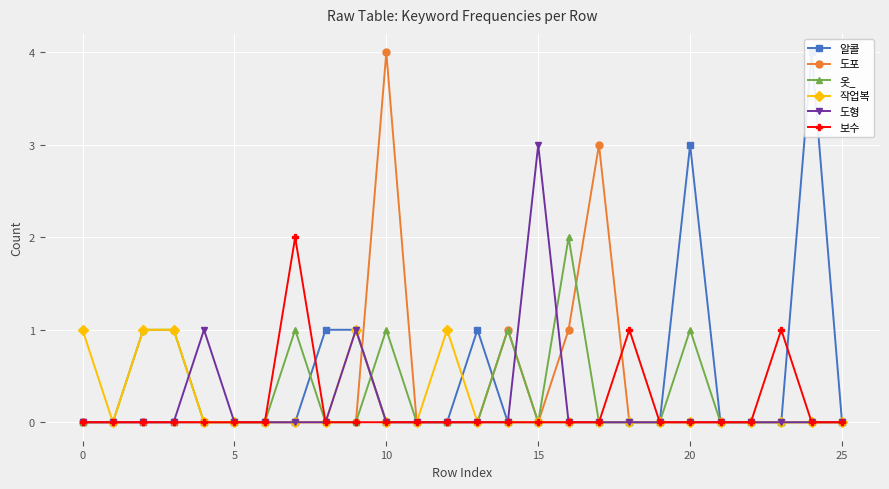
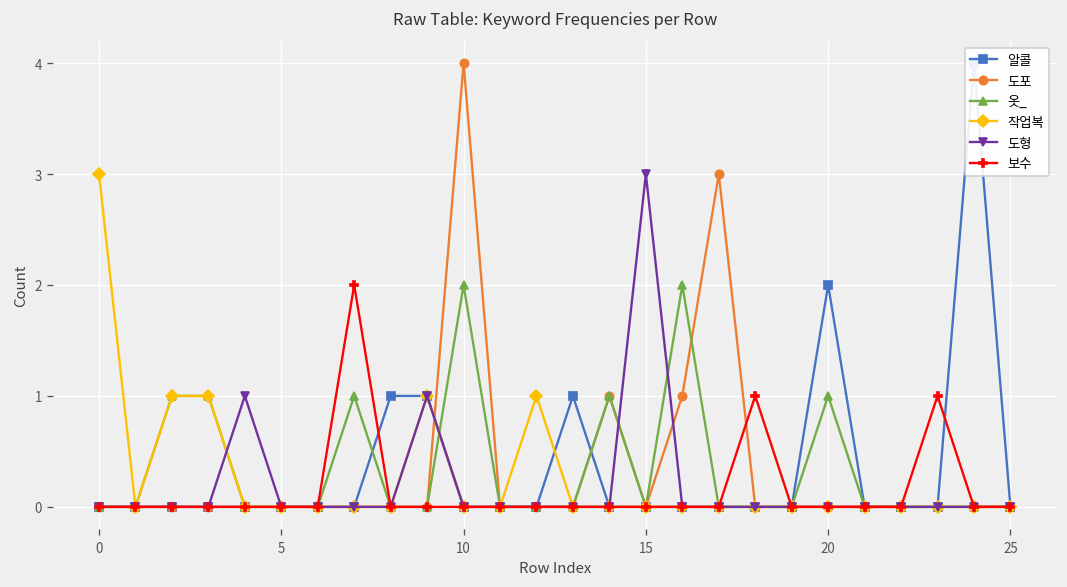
작업복, 0: 1 -> 3
옷_, 10: 1 -> 2
알콜, 20: 3 -> 2
